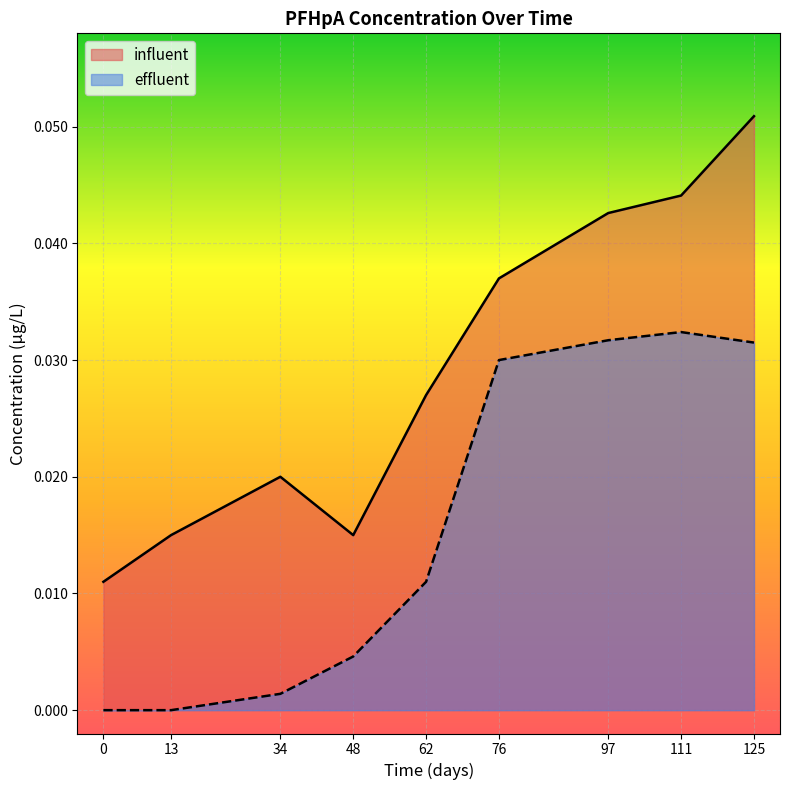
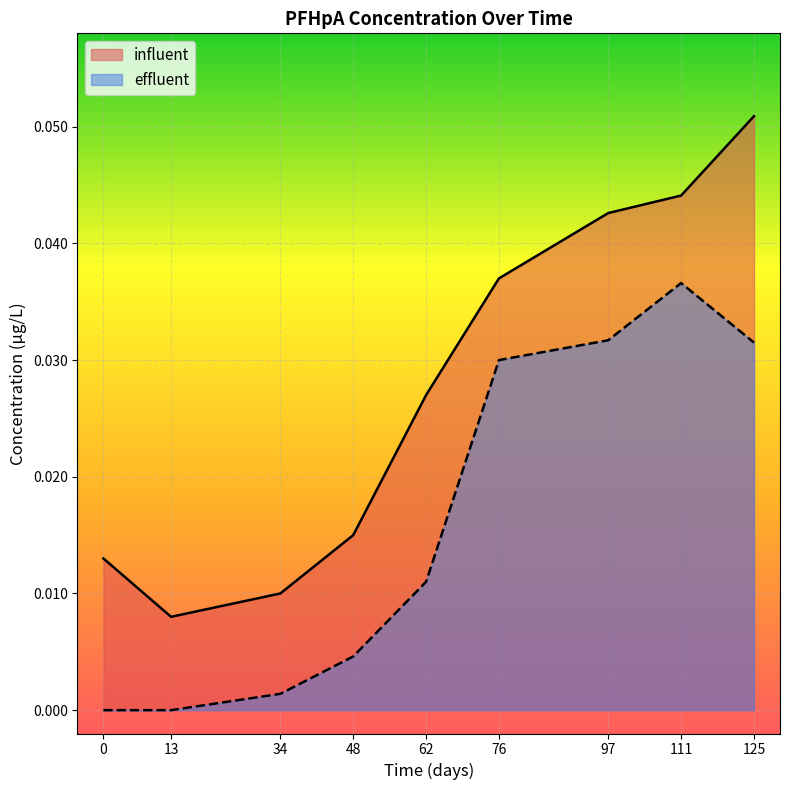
influent, 0: 0.011 -> 0.013
influent, 13: 0.015 -> 0.008
influent, 34: 0.02 -> 0.01
effluent, 111: 0.0324 -> 0.0366
